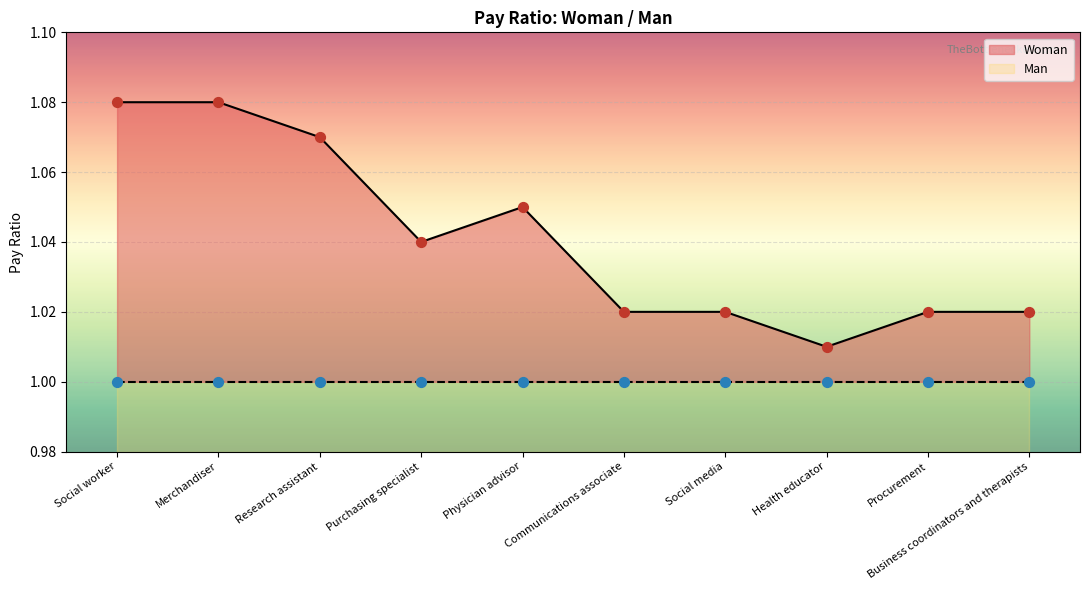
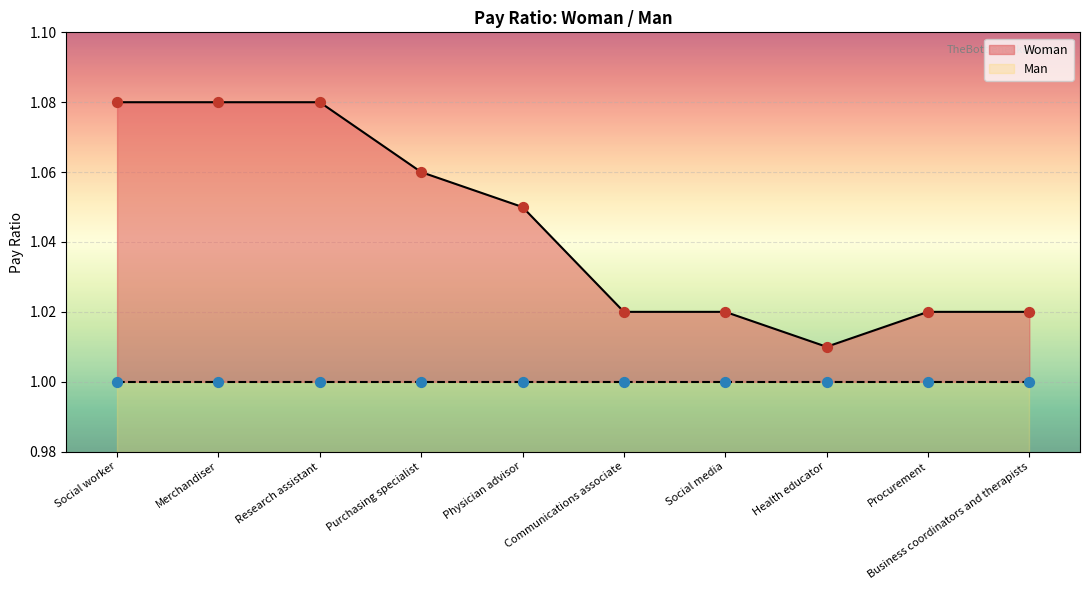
Woman, Research assistant: 1.07 -> 1.08
Woman, Purchasing specialist: 1.04 -> 1.06
